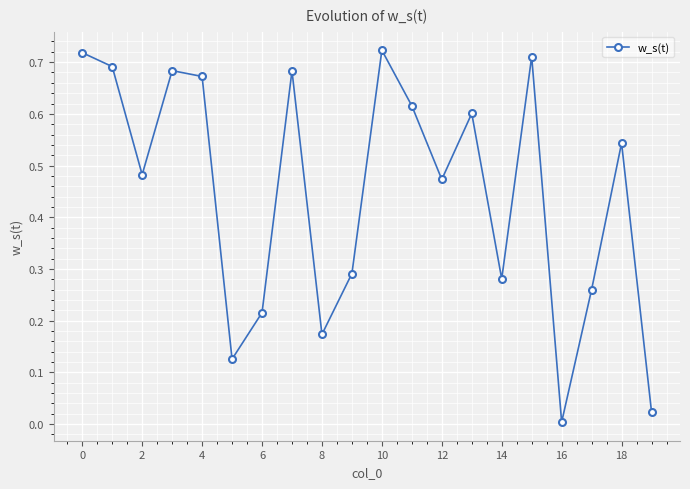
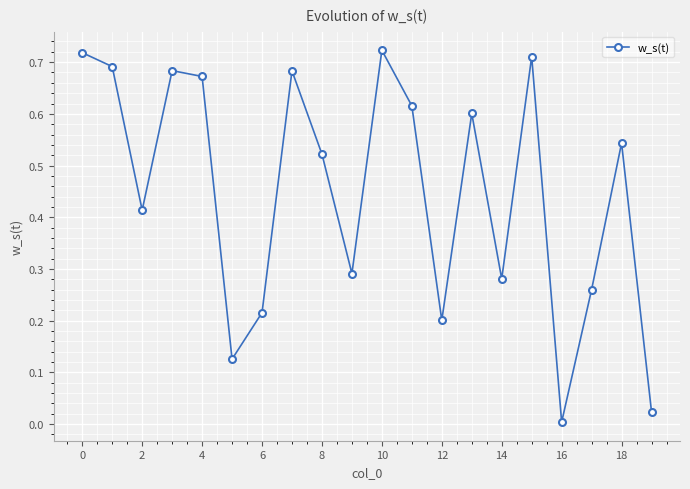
2: 0.48 -> 0.41
8: 0.17 -> 0.52
12: 0.47 -> 0.20
